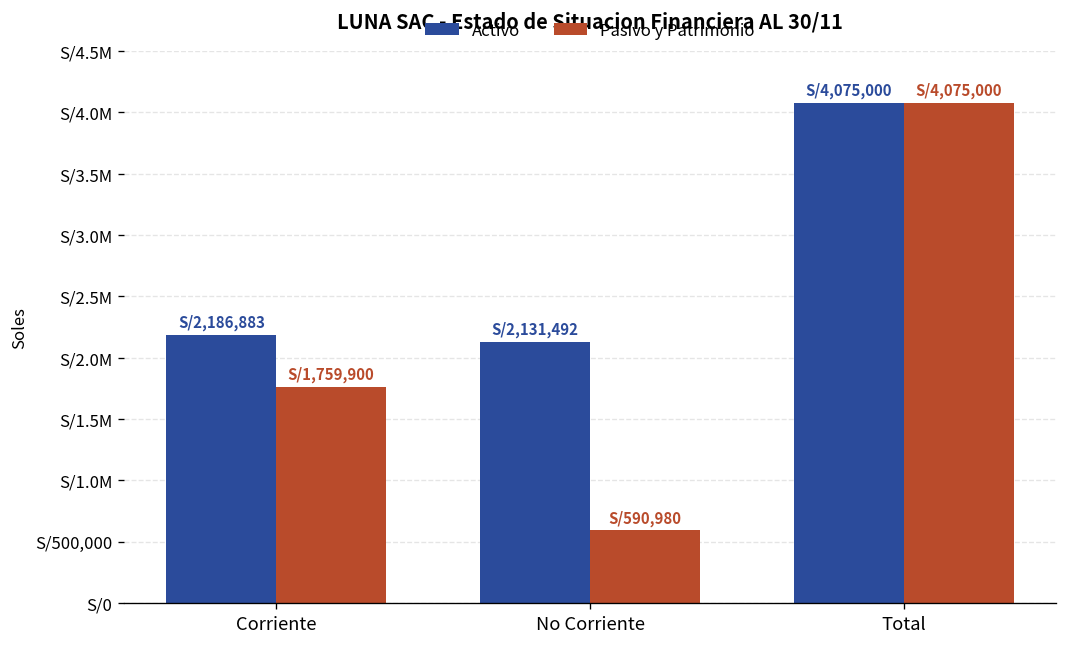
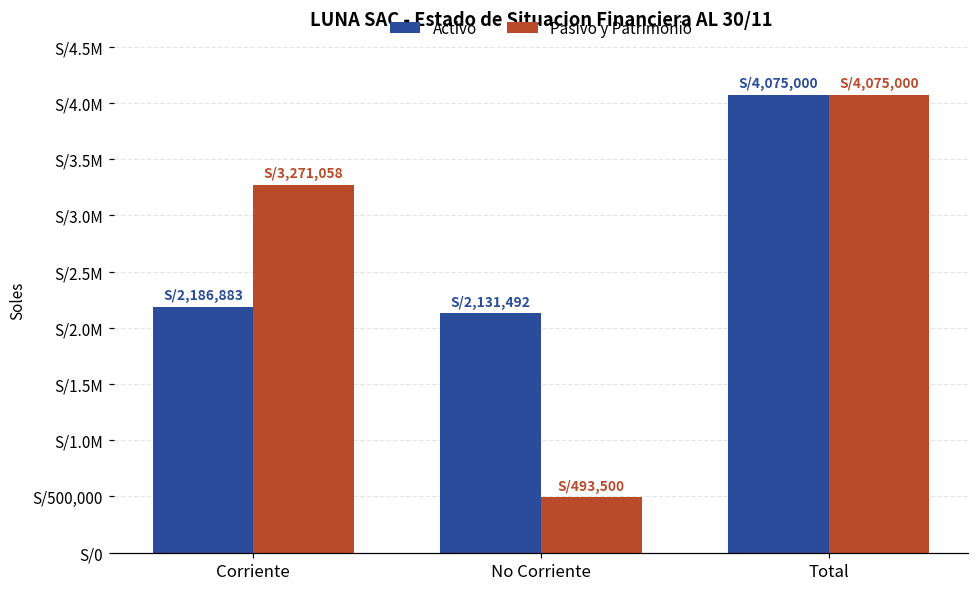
Pasivo y Patrimonio, Corriente: 1,759,900 -> 3,271,058
Pasivo y Patrimonio, No Corriente: 590,980 -> 493,500
